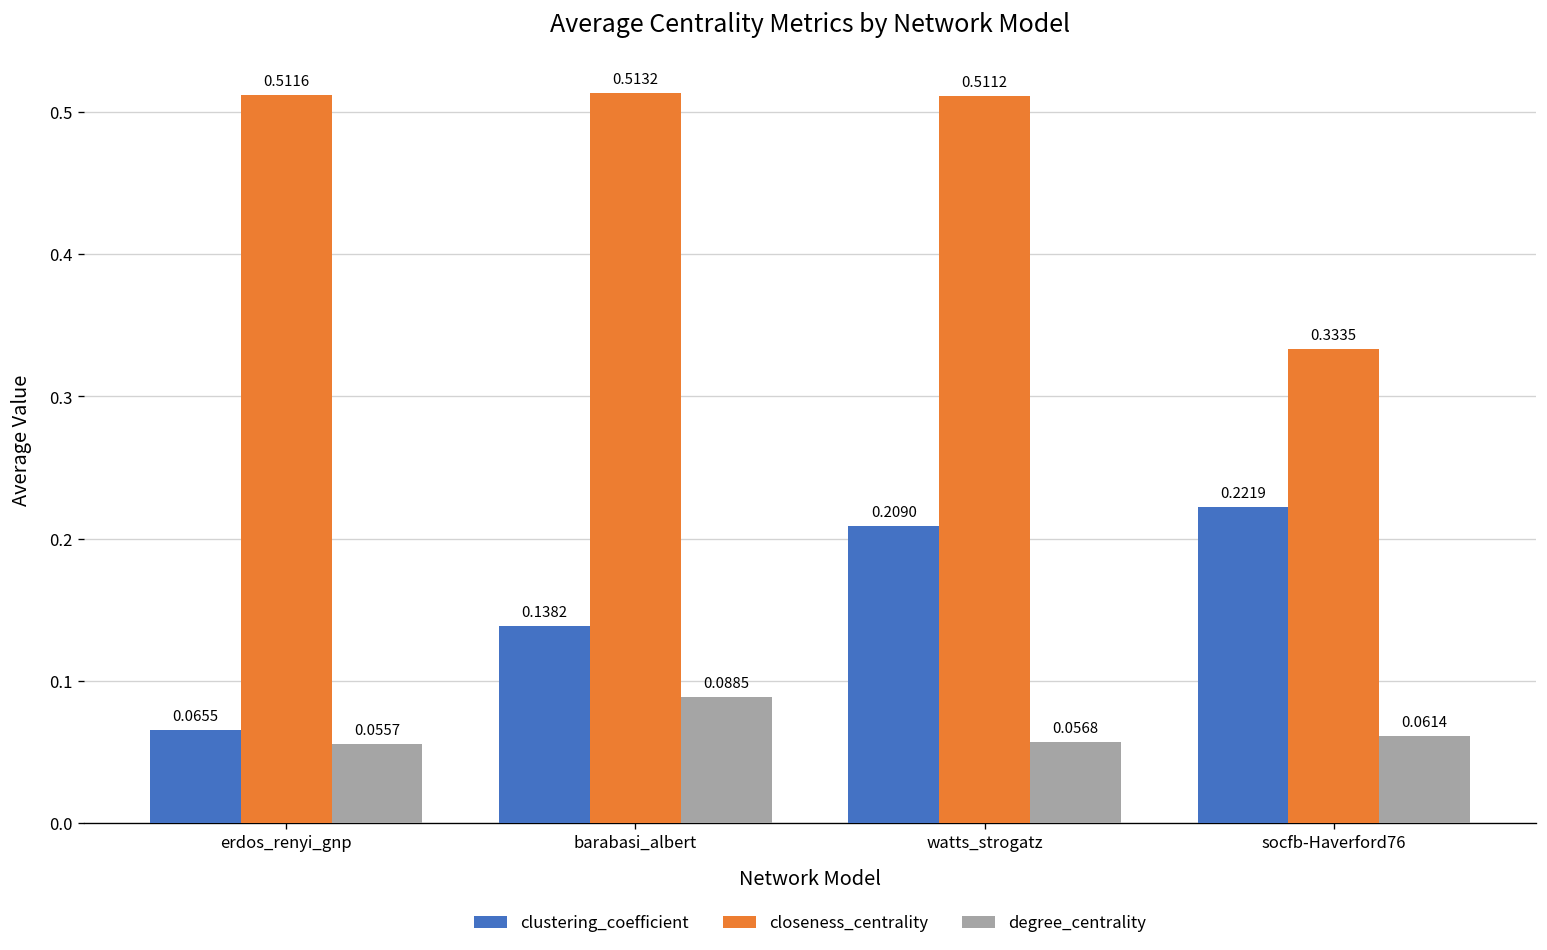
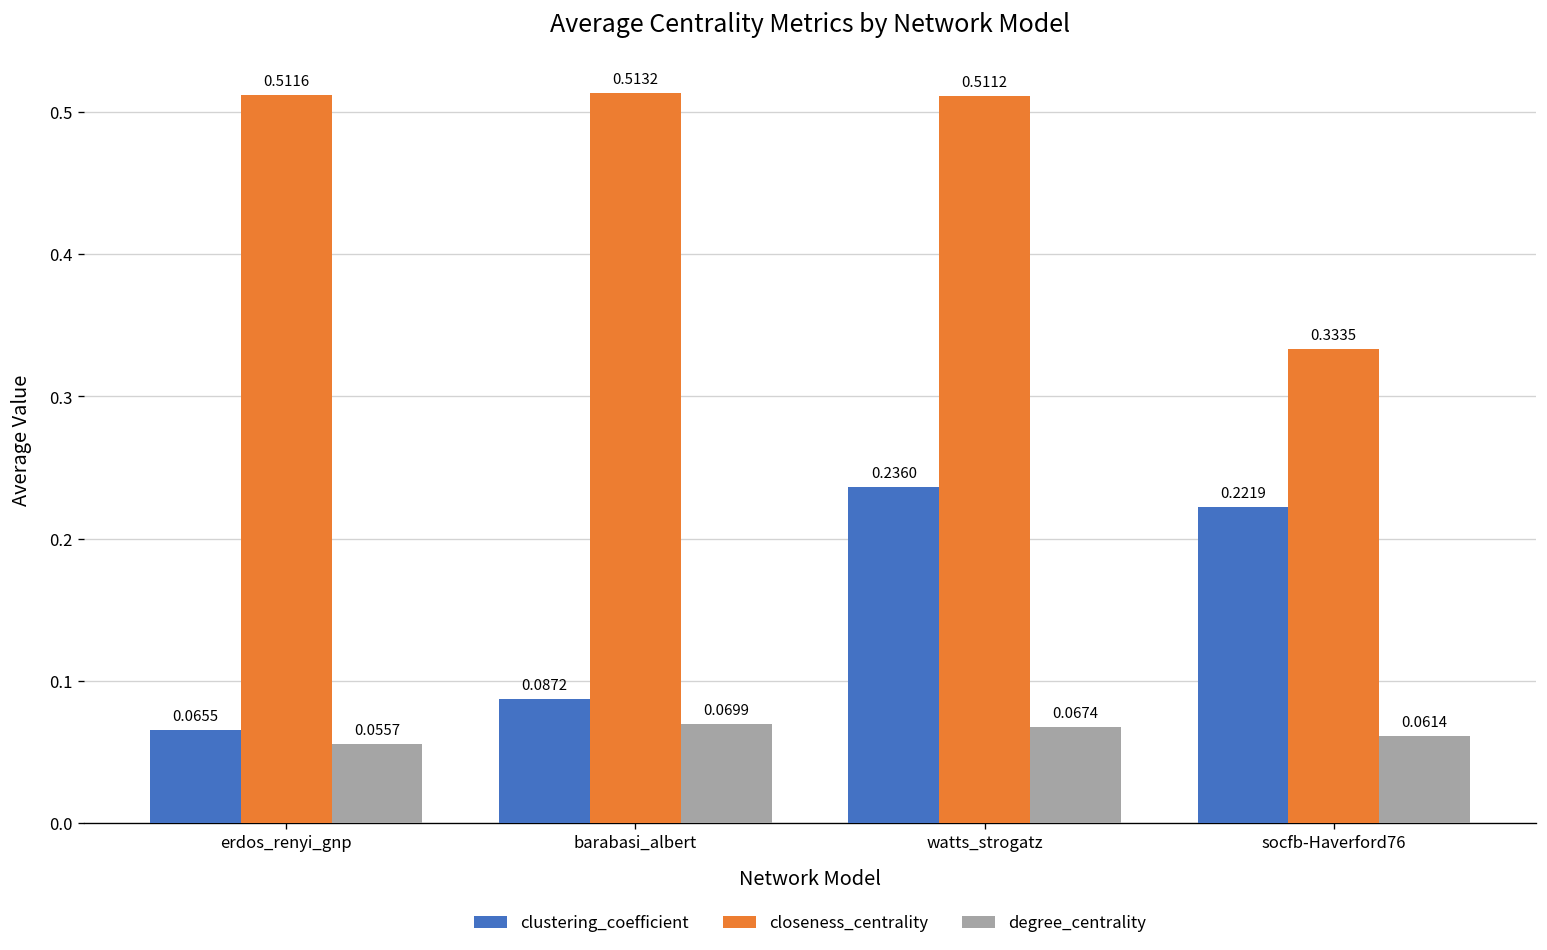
clustering_coefficient, barabasi_albert: 0.1382 -> 0.0872
degree_centrality, barabasi_albert: 0.0885 -> 0.0699
clustering_coefficient, watts_strogatz: 0.2090 -> 0.2360
degree_centrality, watts_strogatz: 0.0568 -> 0.0674
